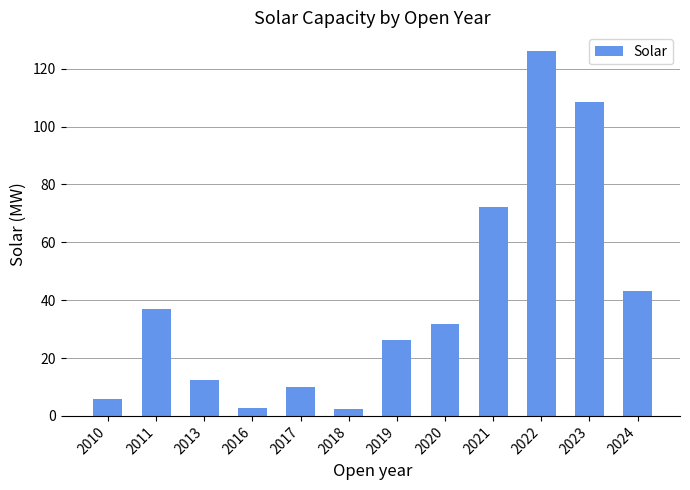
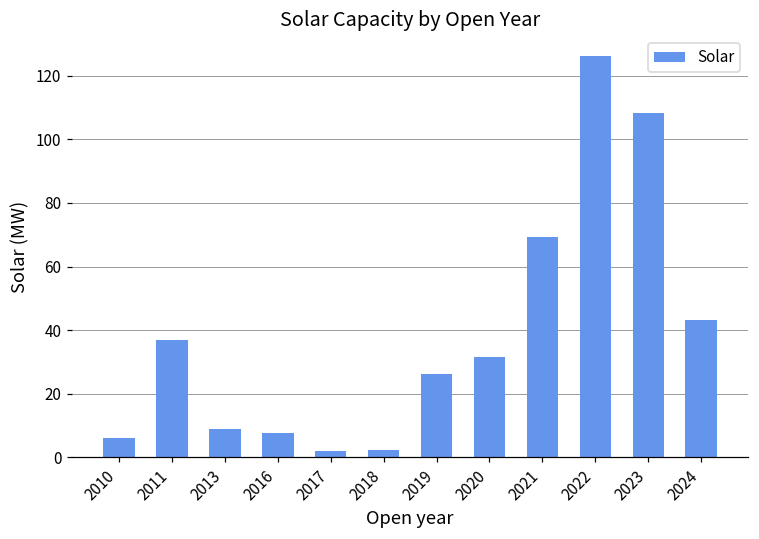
2013: 13 -> 9
2016: 3 -> 8
2017: 10 -> 2
2021: 72 -> 69
